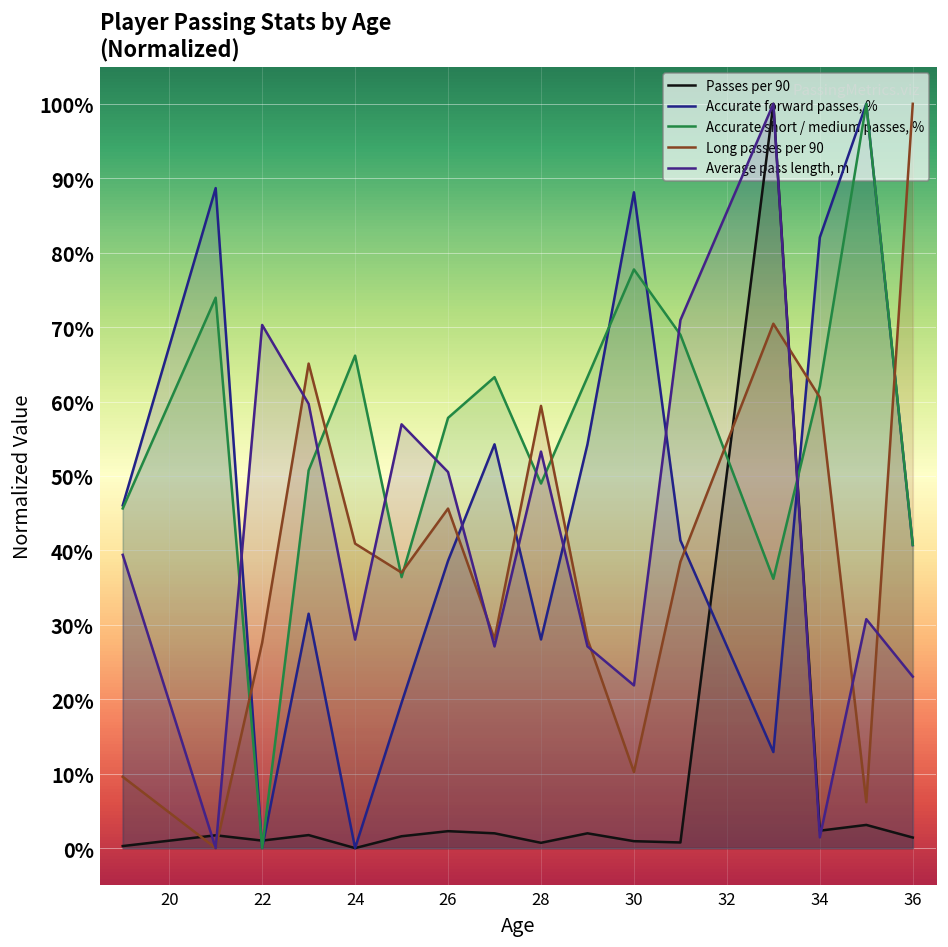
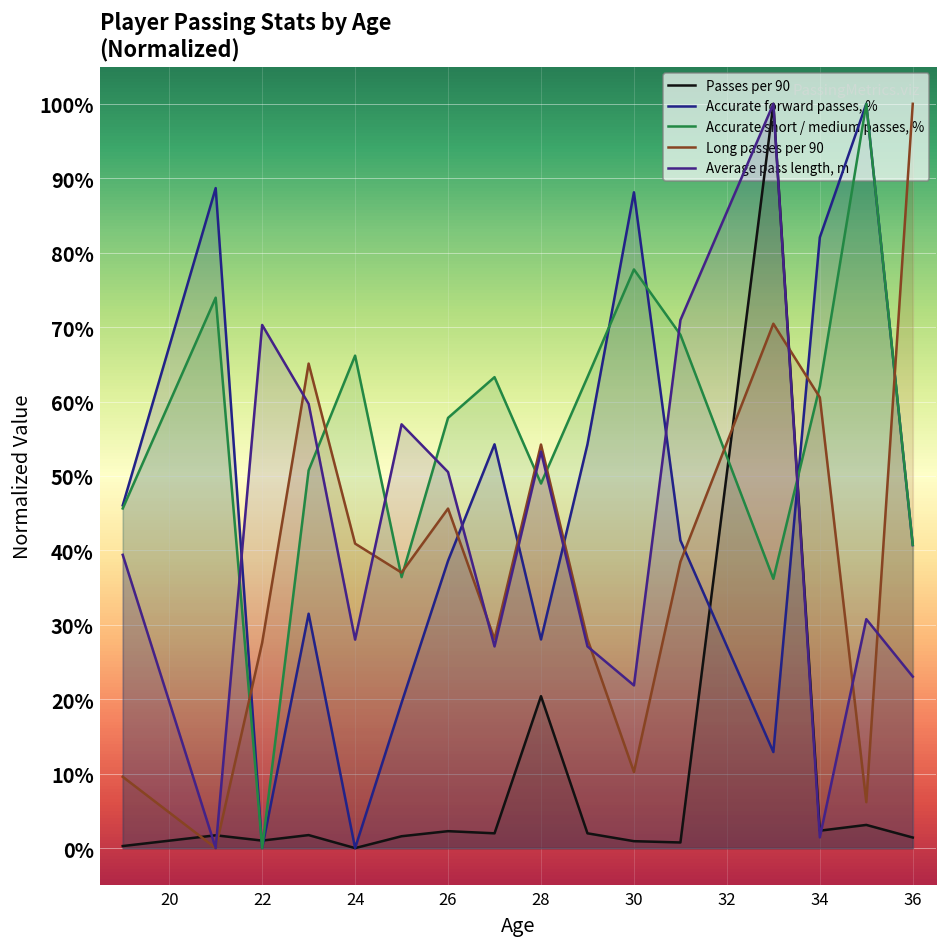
Passes per 90, 28: 1% -> 20%
Long passes per 90, 28: 59% -> 54%
